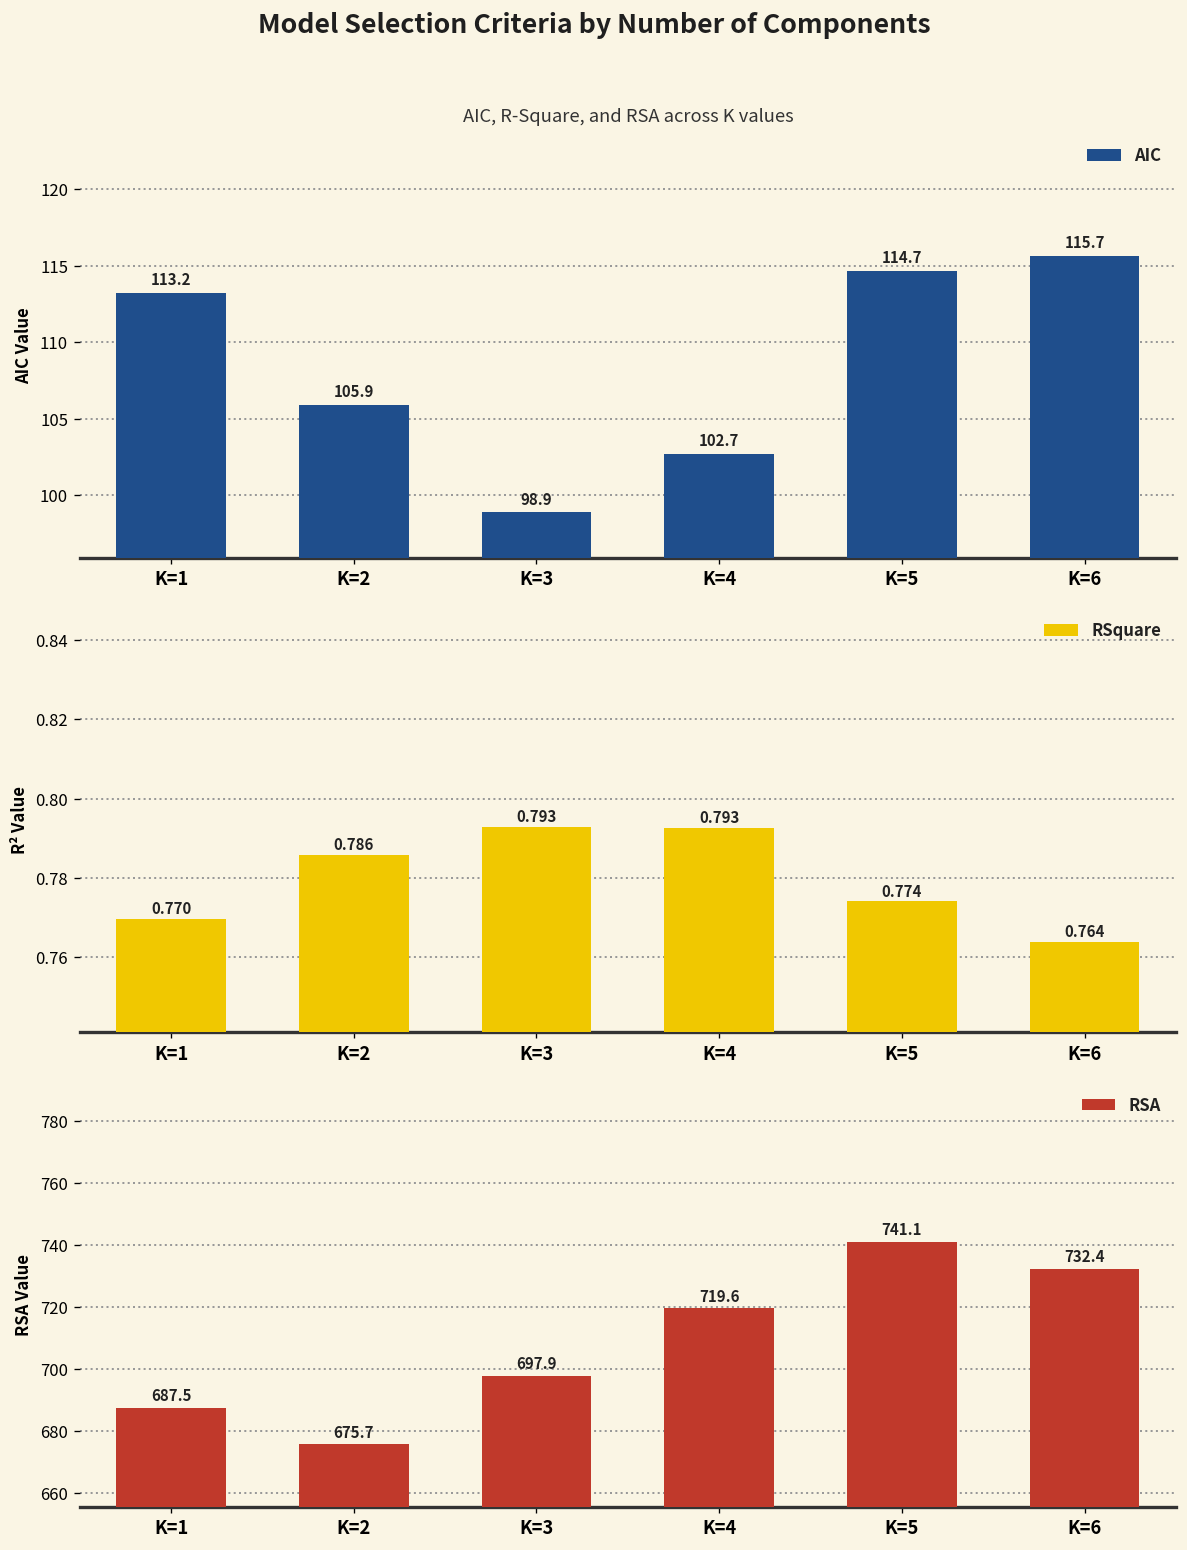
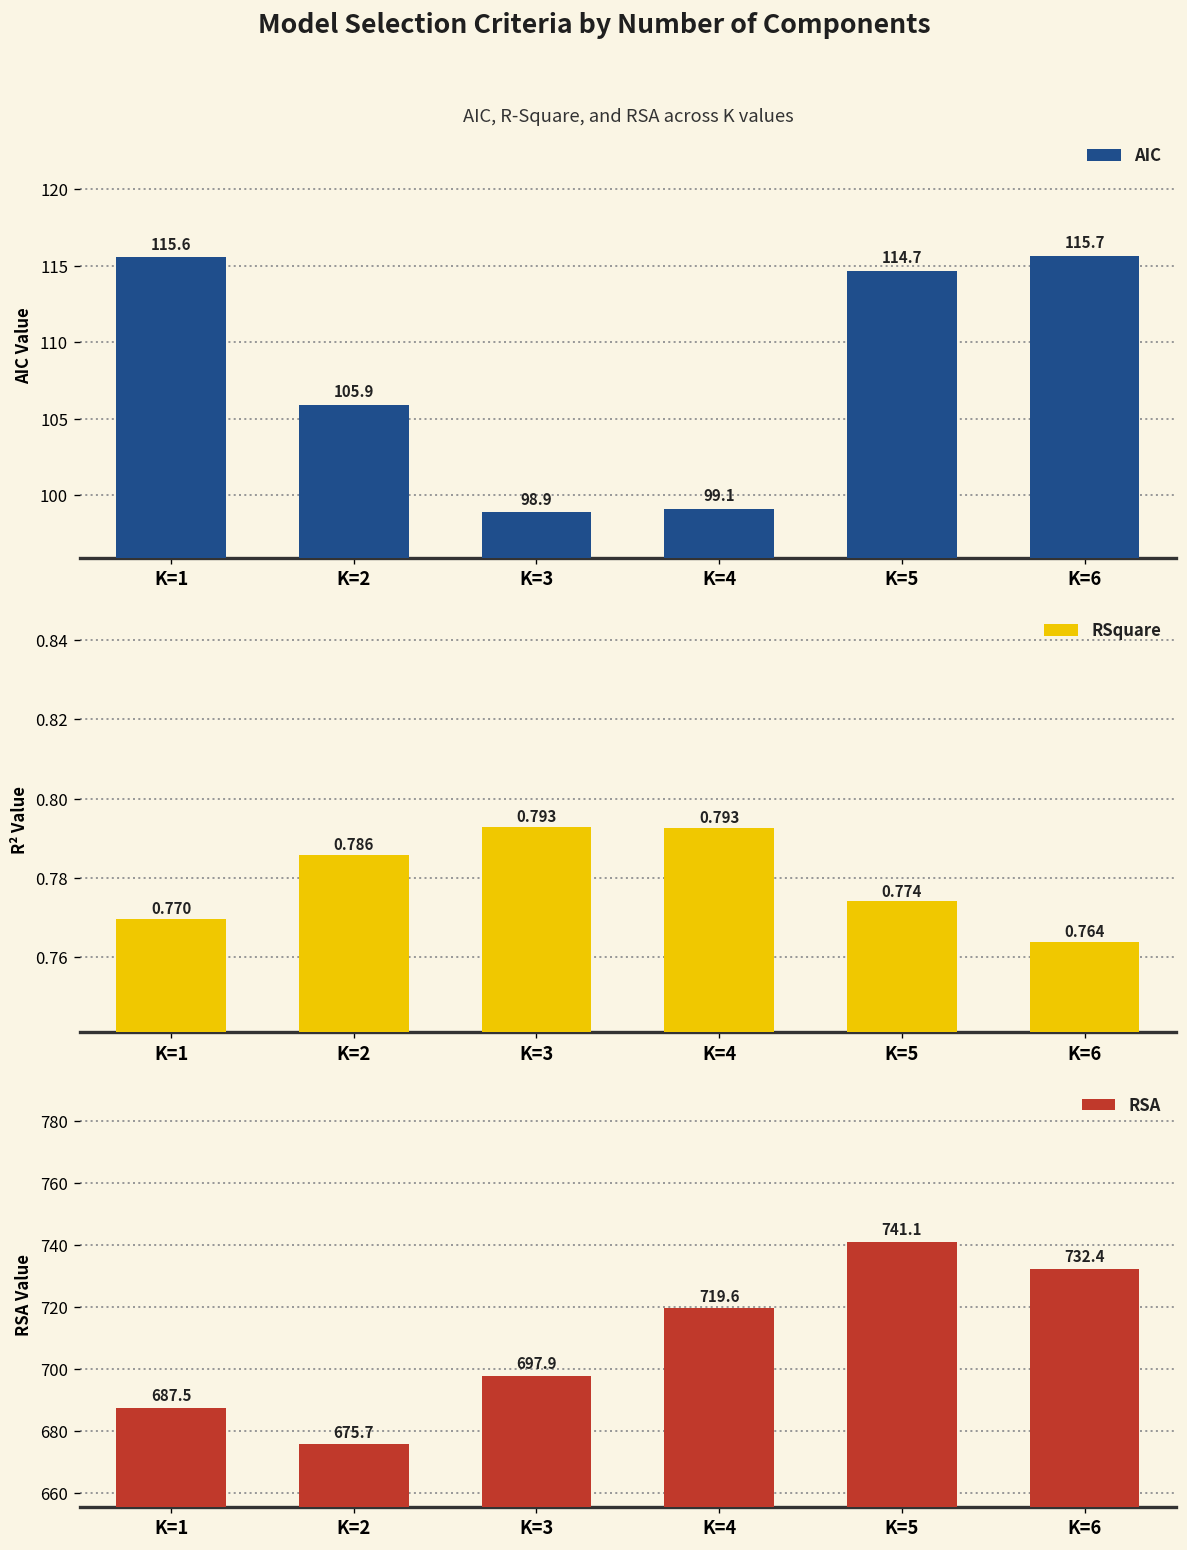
AIC, R-Square, and RSA across K values, K=1: 113.2 -> 115.6
AIC, R-Square, and RSA across K values, K=4: 102.7 -> 99.1
